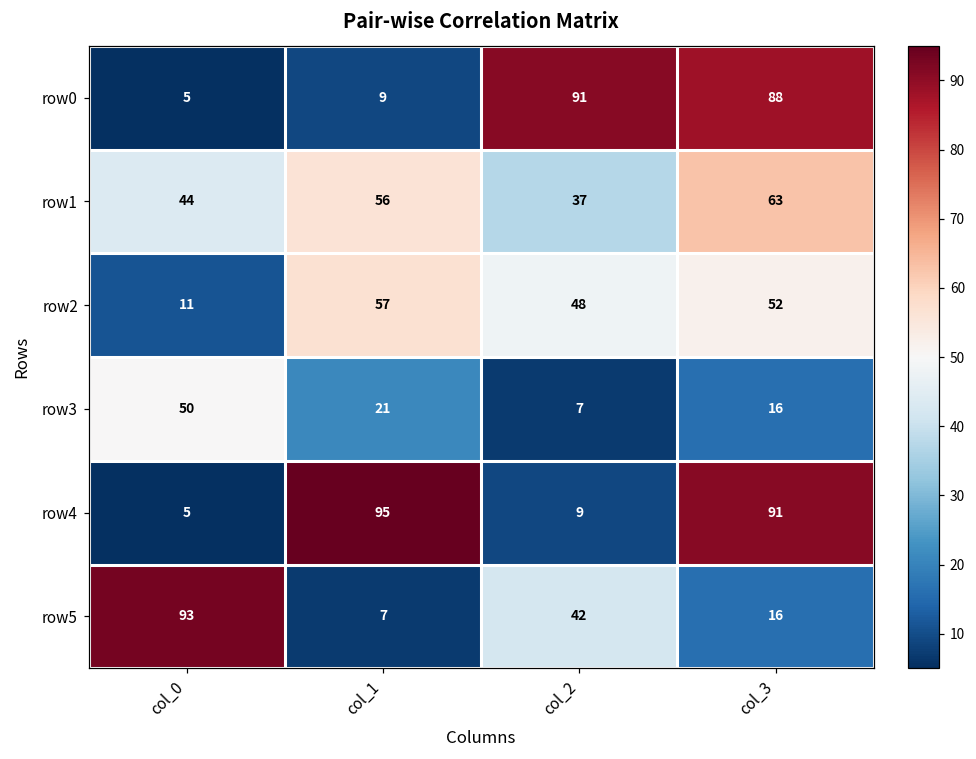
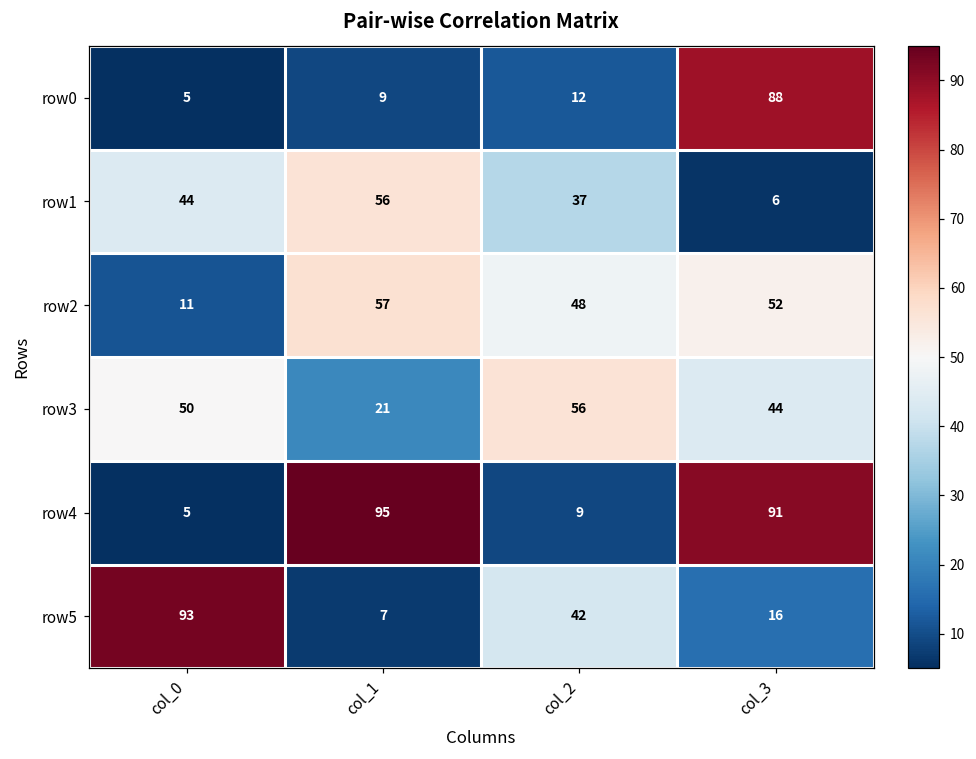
row0, col_2: 91 -> 12
row1, col_3: 63 -> 6
row3, col_2: 7 -> 56
row3, col_3: 16 -> 44
